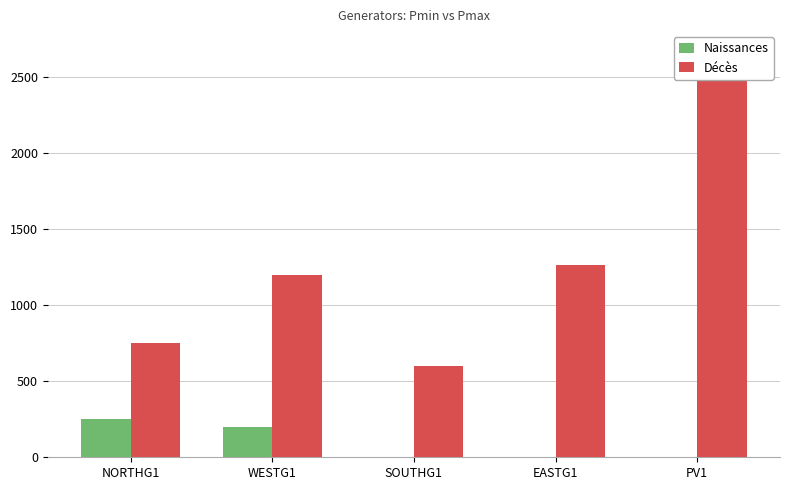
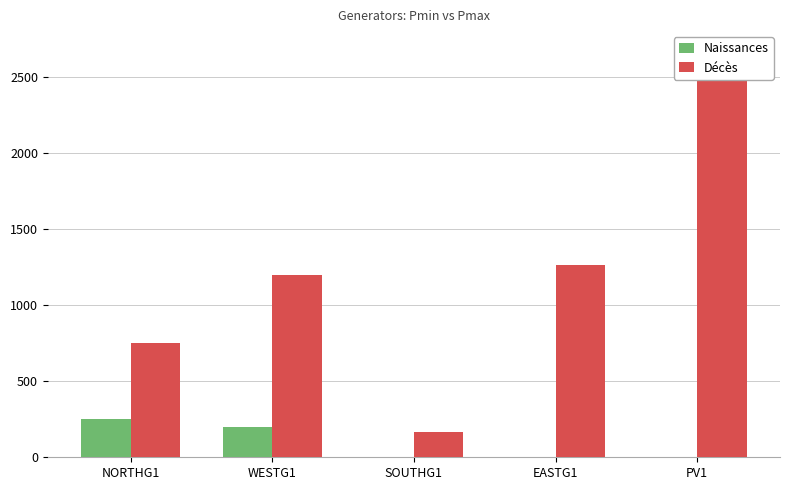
Décès, SOUTHG1: 600 -> 170
